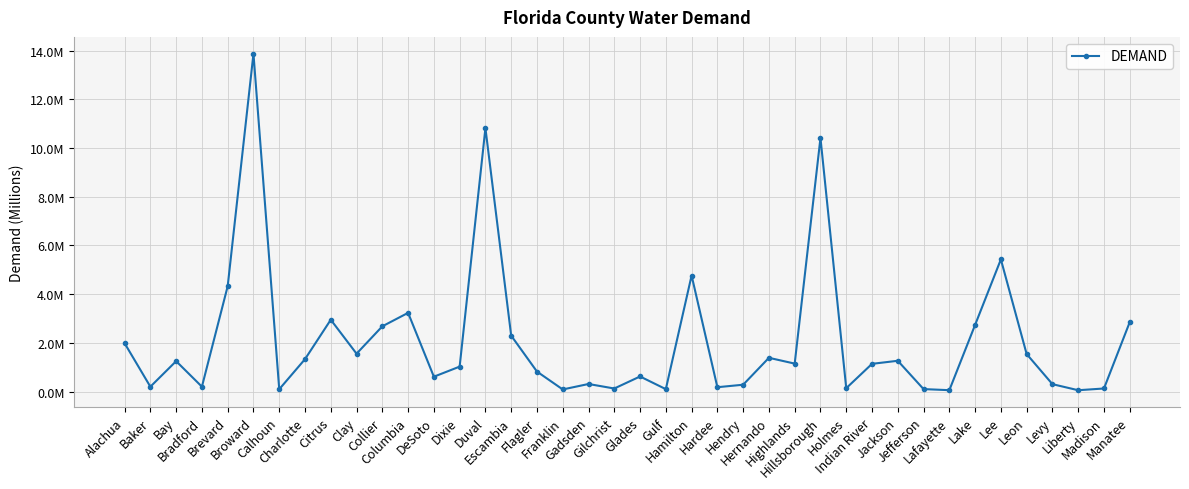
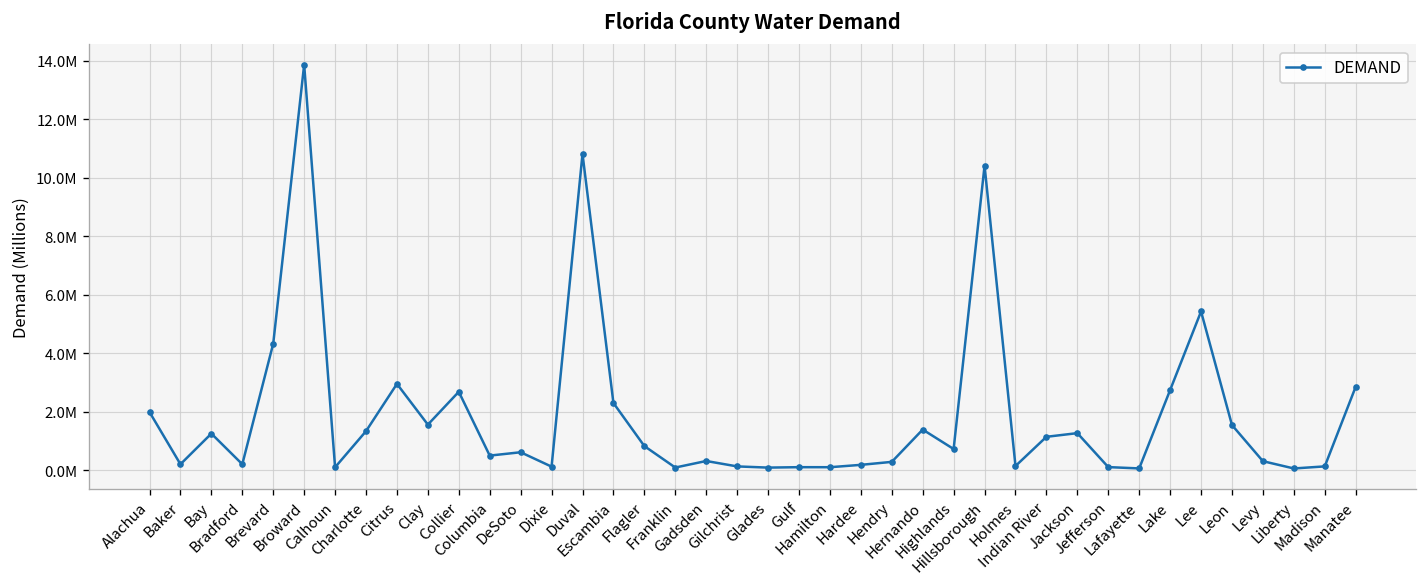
Columbia: 3200000 -> 500000
Dixie: 1000000 -> 100000
Glades: 600000 -> 100000
Hamilton: 4800000 -> 100000
Highlands: 1100000 -> 700000
